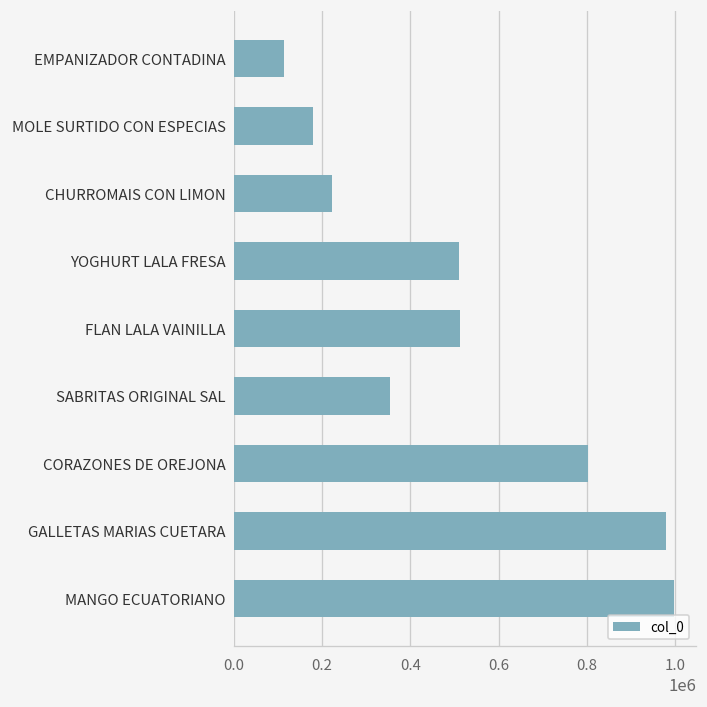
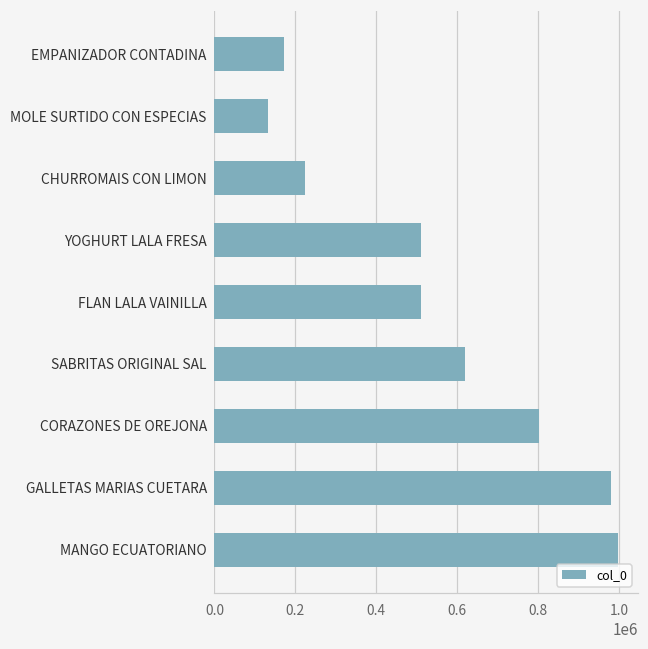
EMPANIZADOR CONTADINA: 110000 -> 170000
MOLE SURTIDO CON ESPECIAS: 180000 -> 130000
SABRITAS ORIGINAL SAL: 350000 -> 620000
